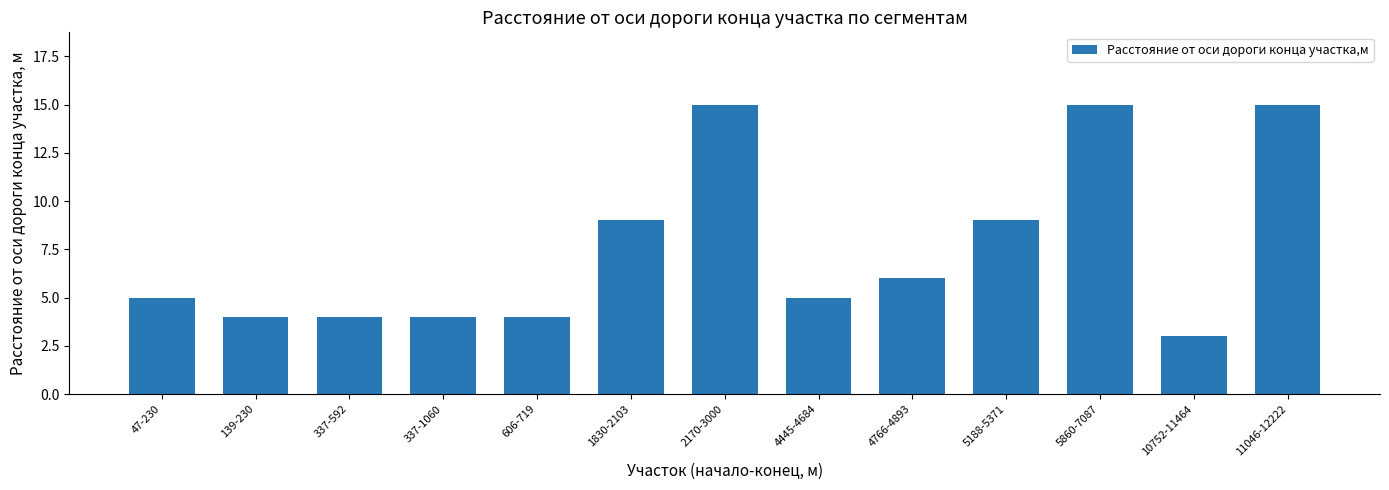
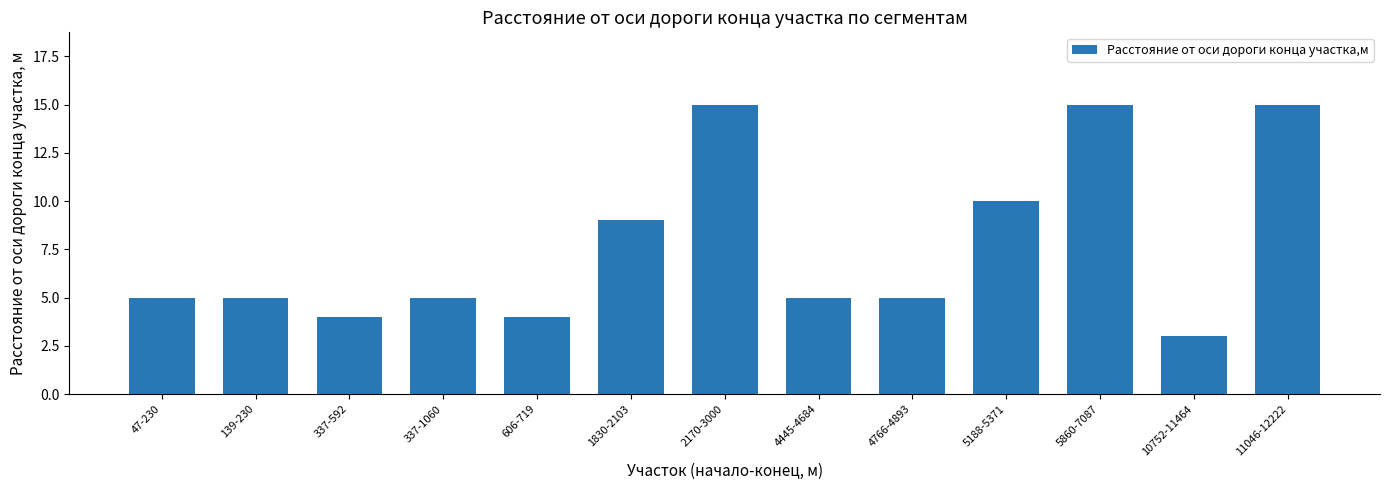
139-230: 4 -> 5
337-1060: 4 -> 5
4766-4893: 6 -> 5
5188-5371: 9 -> 10
